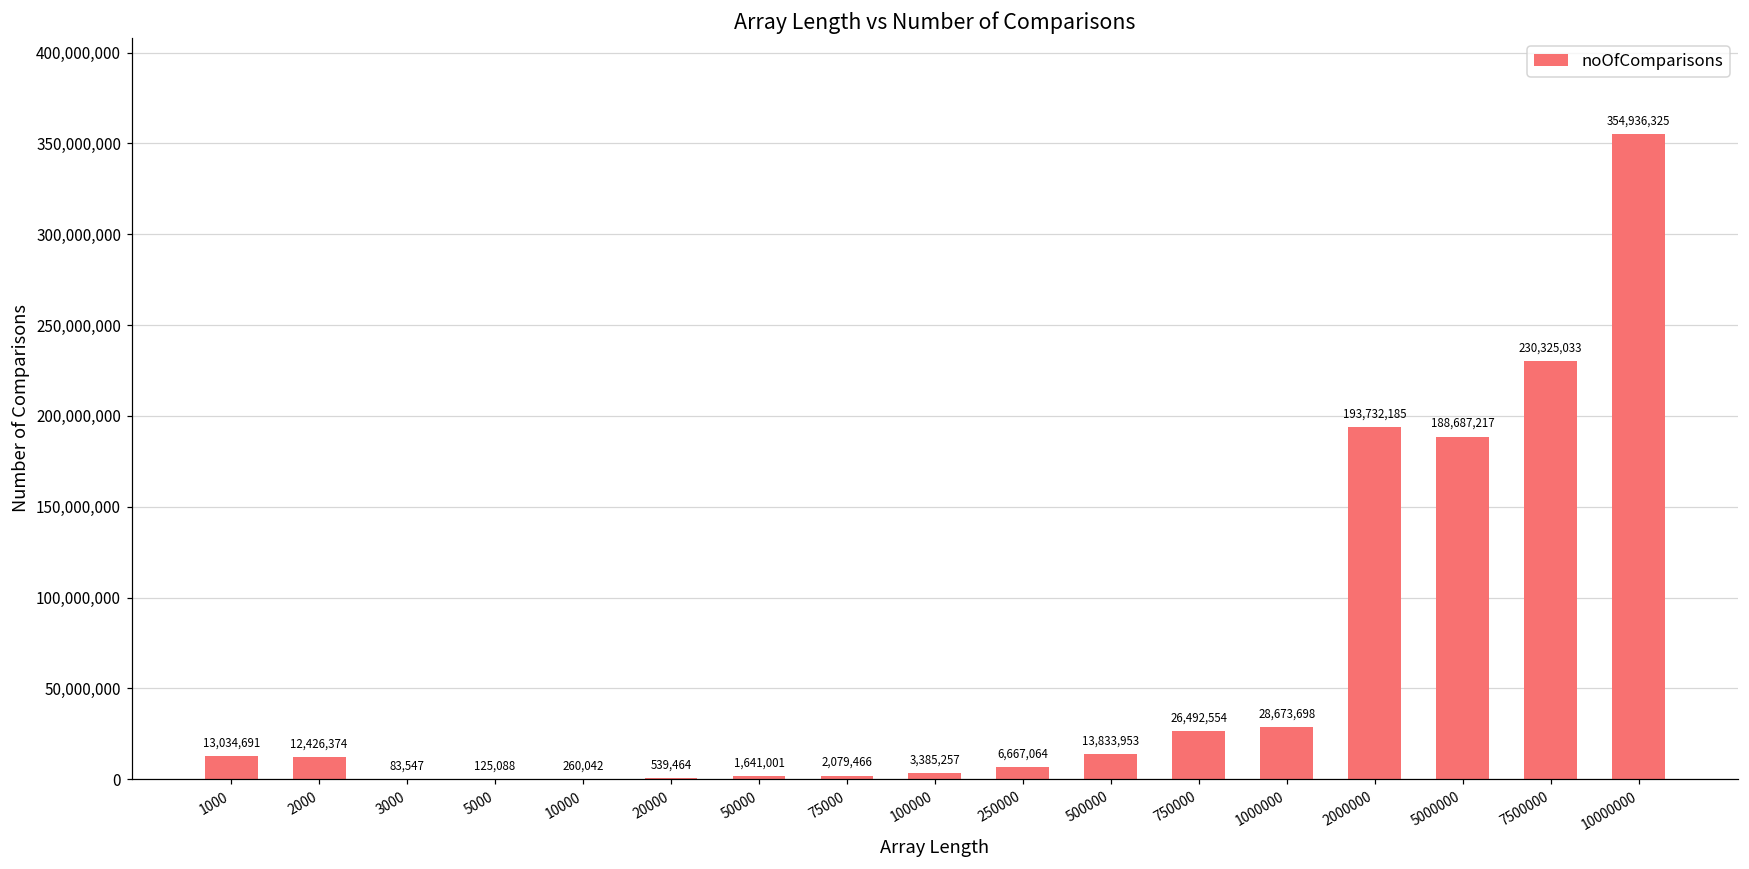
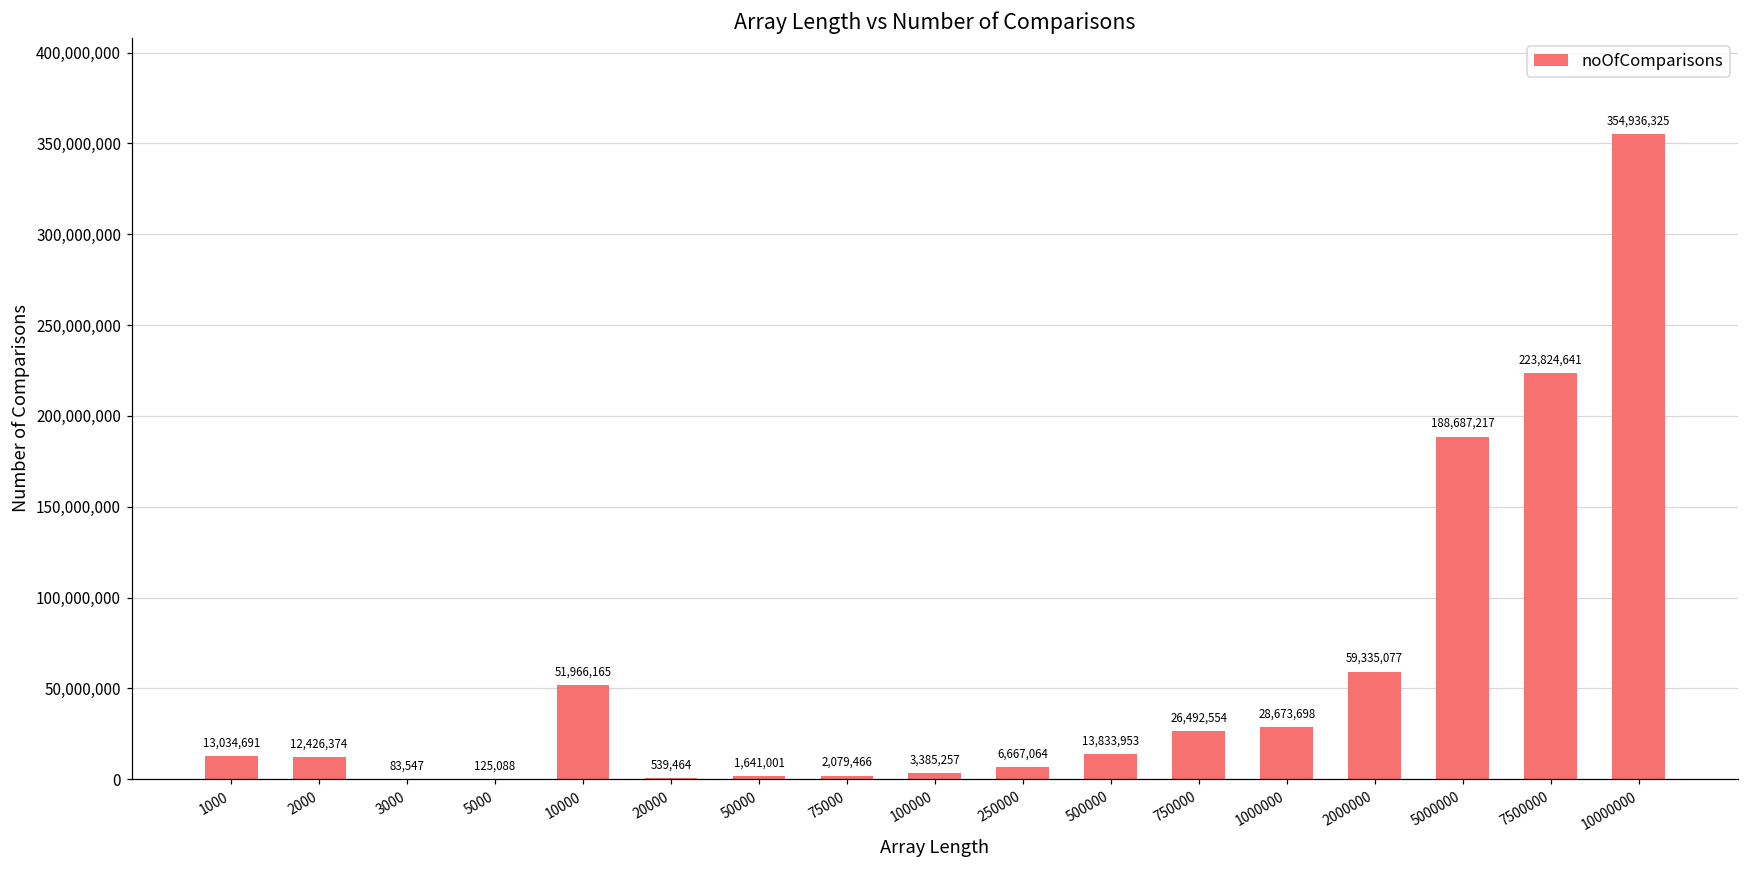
10000: 260,042 -> 51,966,165
2000000: 193,732,185 -> 59,335,077
7500000: 230,325,033 -> 223,824,641
